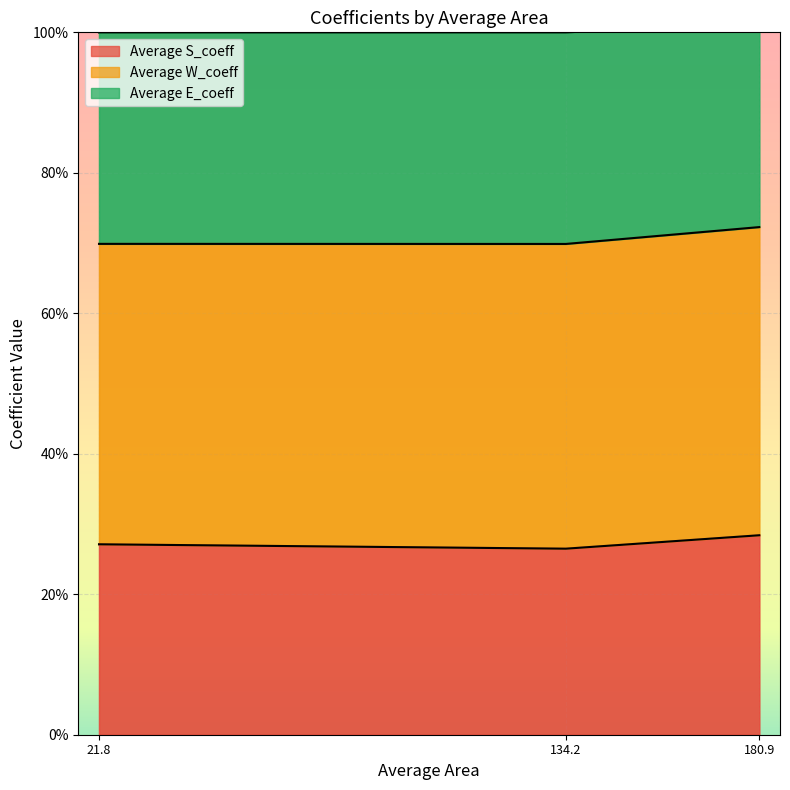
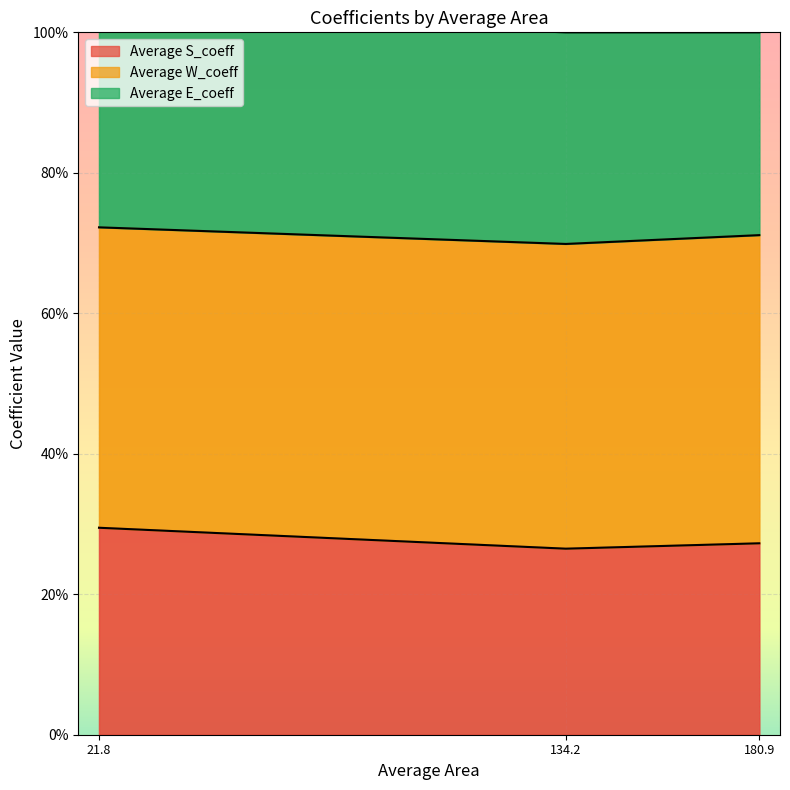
Average S_coeff, 21.8: 27% -> 29%
Average S_coeff, 180.9: 28% -> 27%
